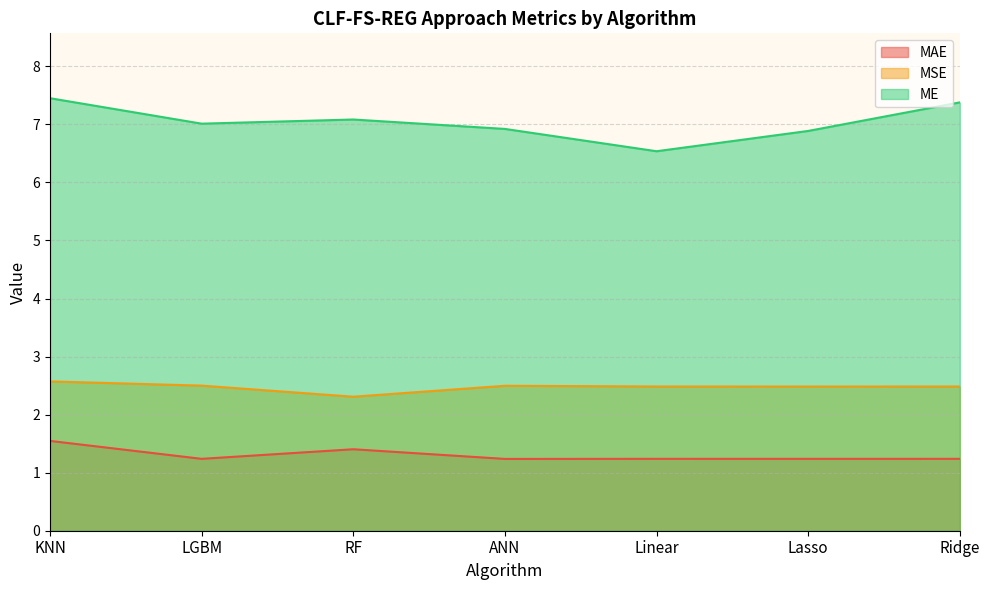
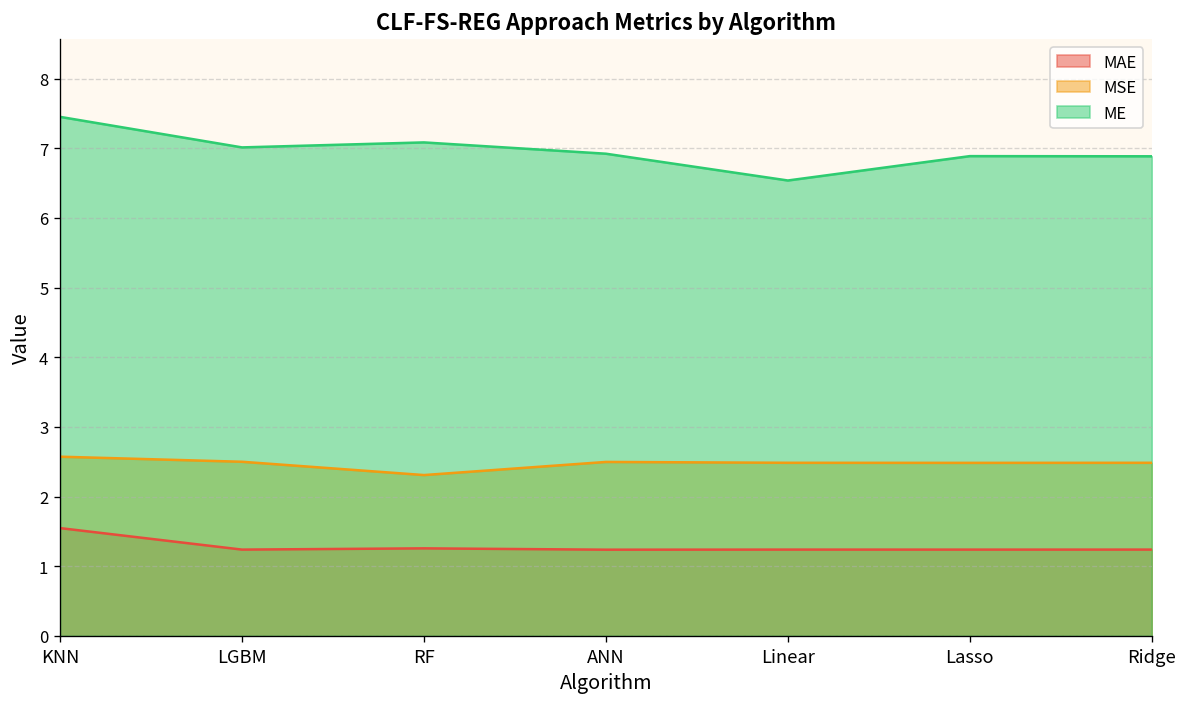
MAE, RF: 1.4 -> 1.3
ME, Ridge: 7.4 -> 6.9
